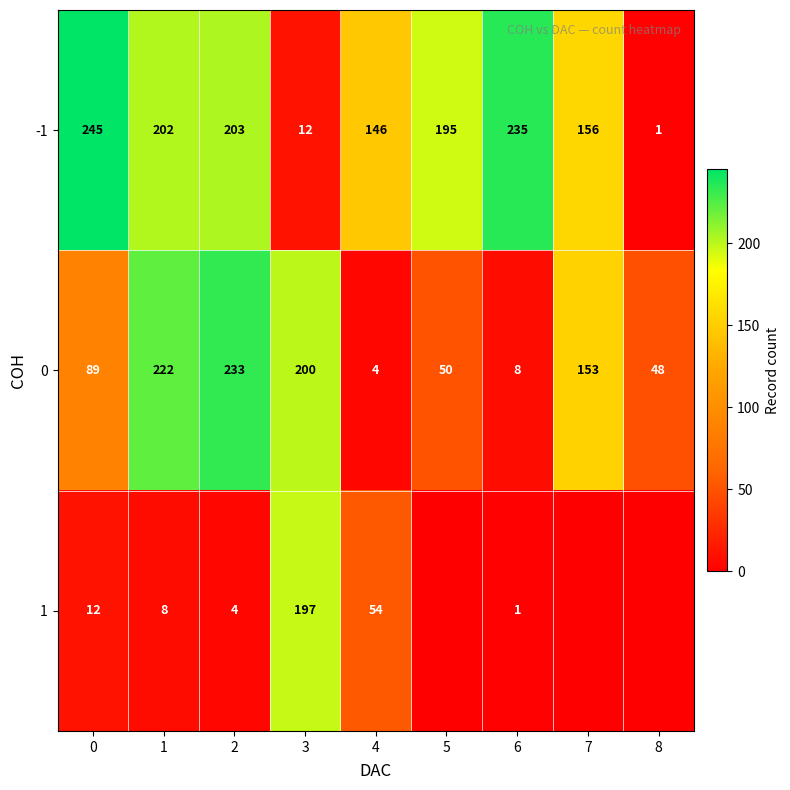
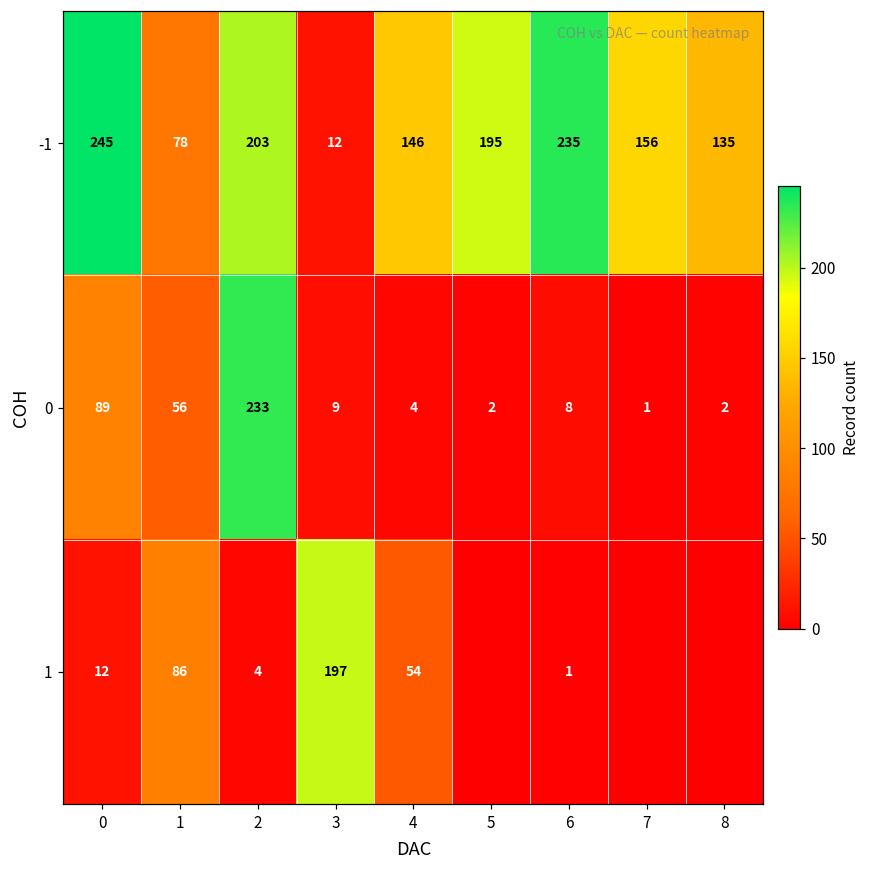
-1, 1: 202 -> 78
-1, 8: 1 -> 135
0, 1: 222 -> 56
0, 3: 200 -> 9
0, 5: 50 -> 2
0, 7: 153 -> 1
0, 8: 48 -> 2
1, 1: 8 -> 86
